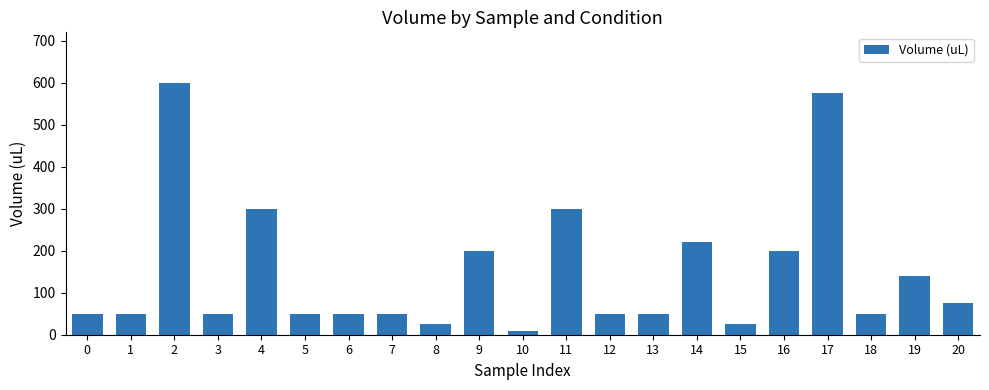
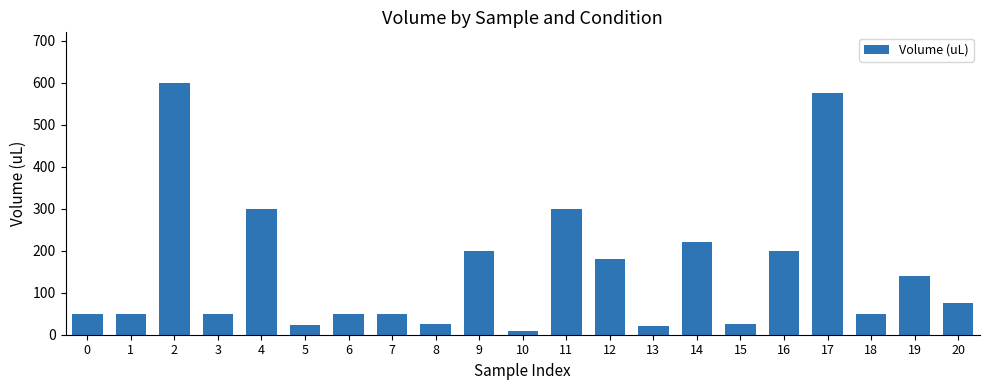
5: 50 -> 20
12: 50 -> 180
13: 50 -> 20
